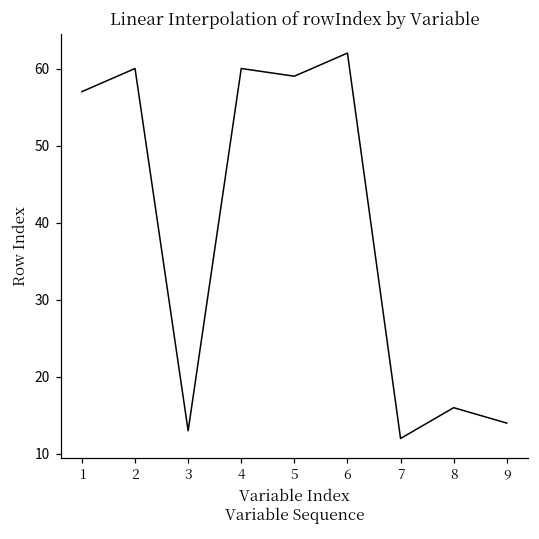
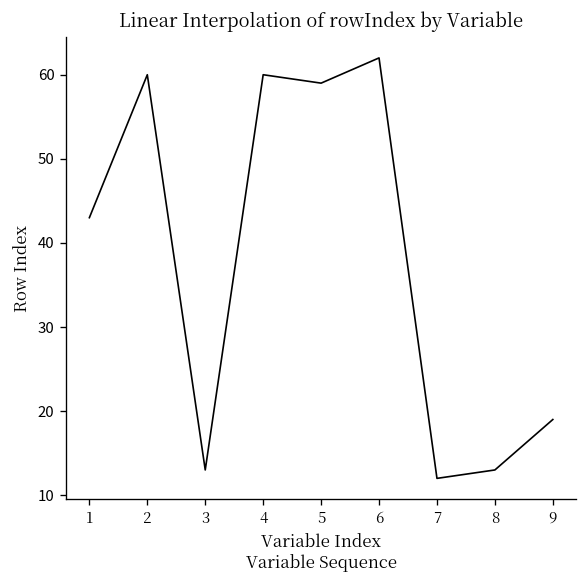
1: 57 -> 43
8: 16 -> 13
9: 14 -> 19
